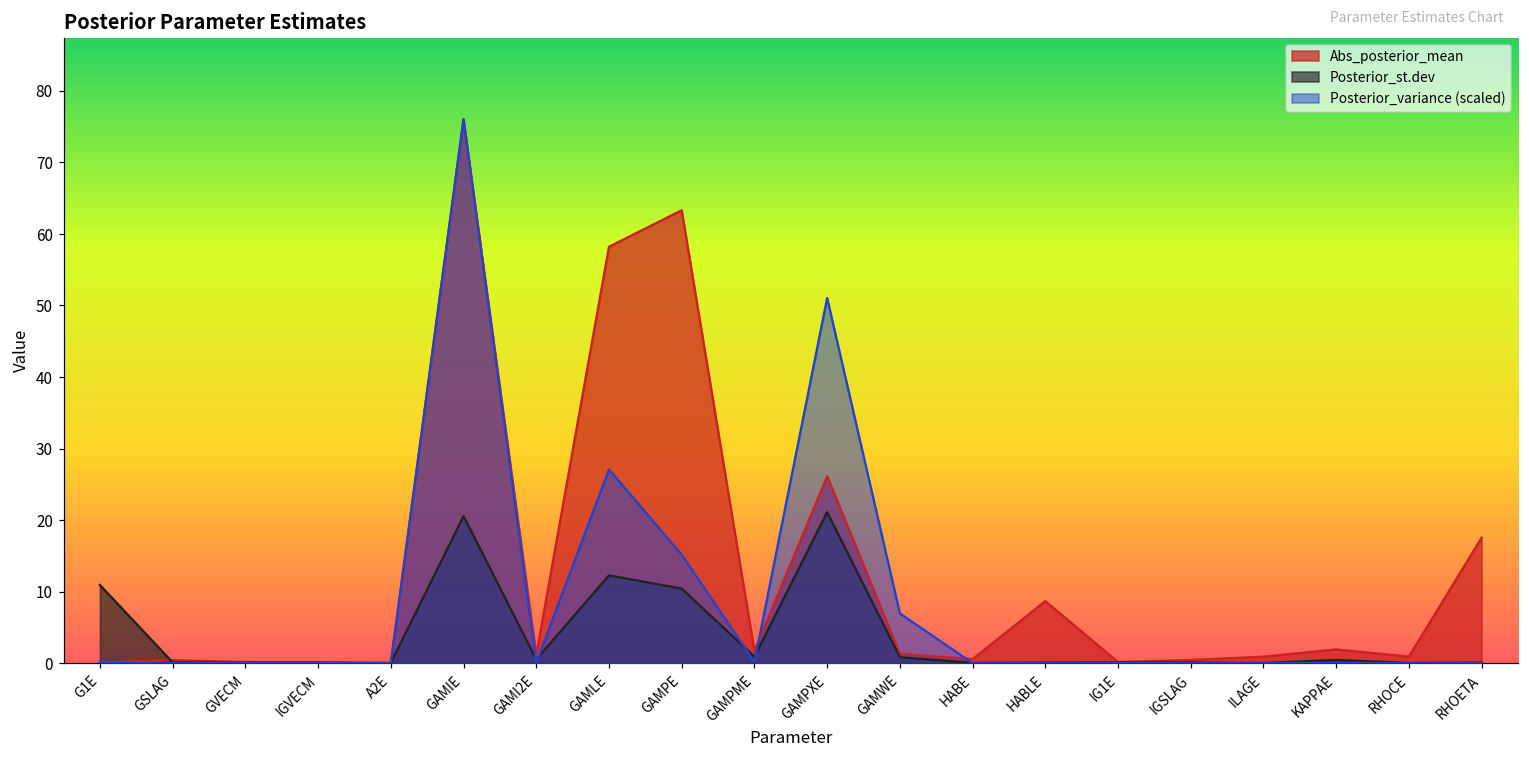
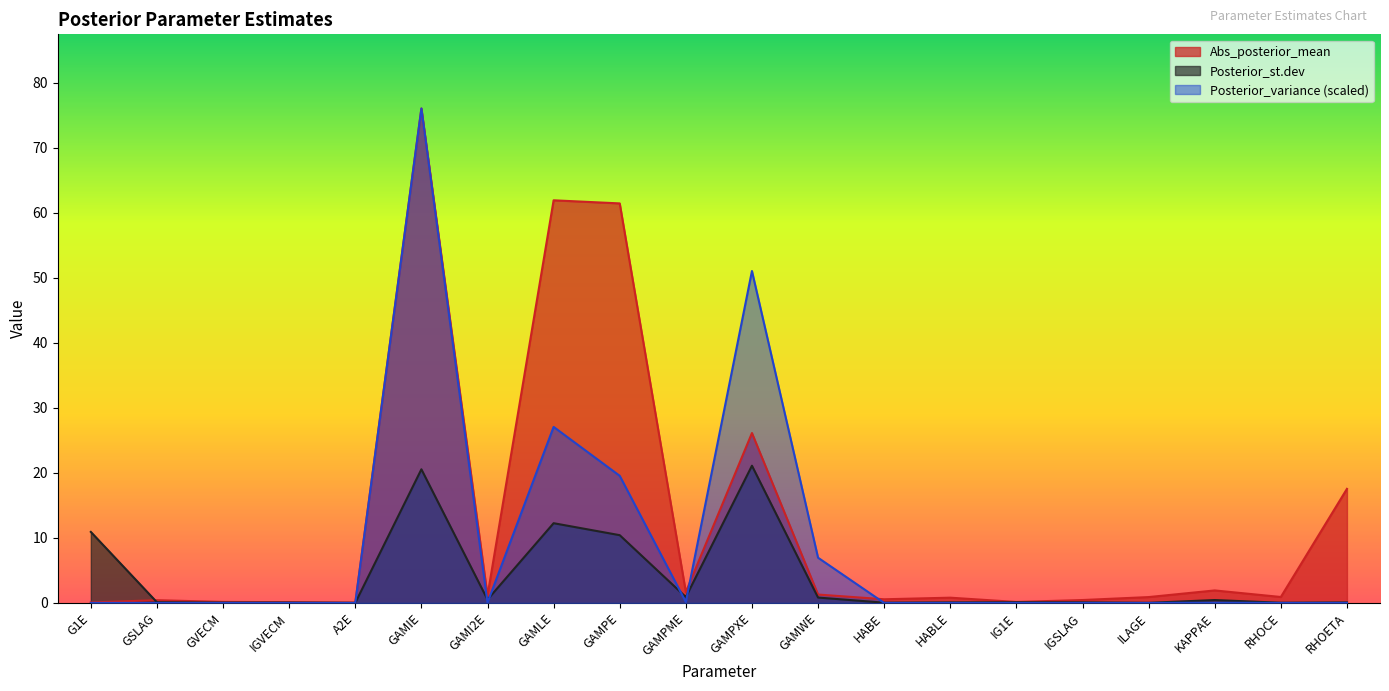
Abs_posterior_mean, GAMLE: 58 -> 62
Abs_posterior_mean, GAMPE: 63 -> 61
Posterior_variance (scaled), GAMPE: 15 -> 20
Abs_posterior_mean, HABLE: 9 -> 1
